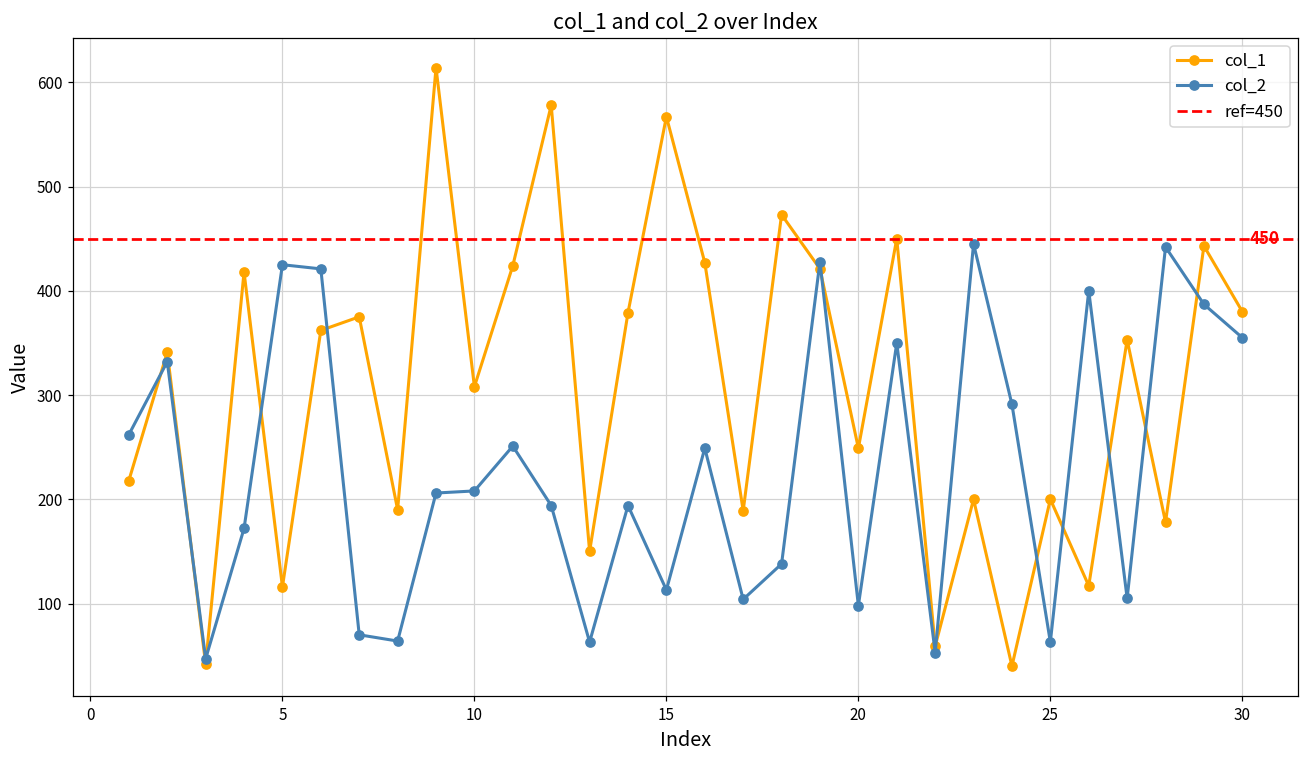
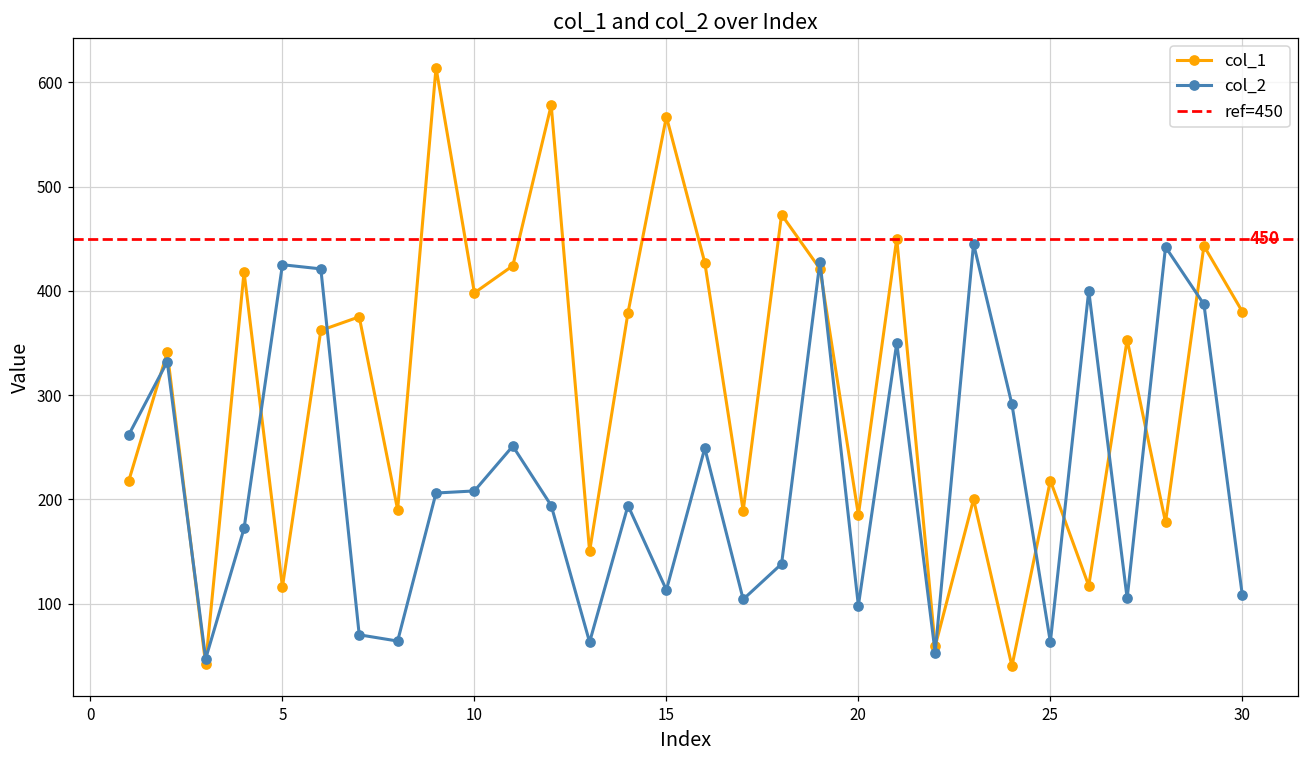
col_1, 10: 310 -> 400
col_1, 20: 250 -> 190
col_1, 25: 200 -> 220
col_2, 30: 360 -> 110
